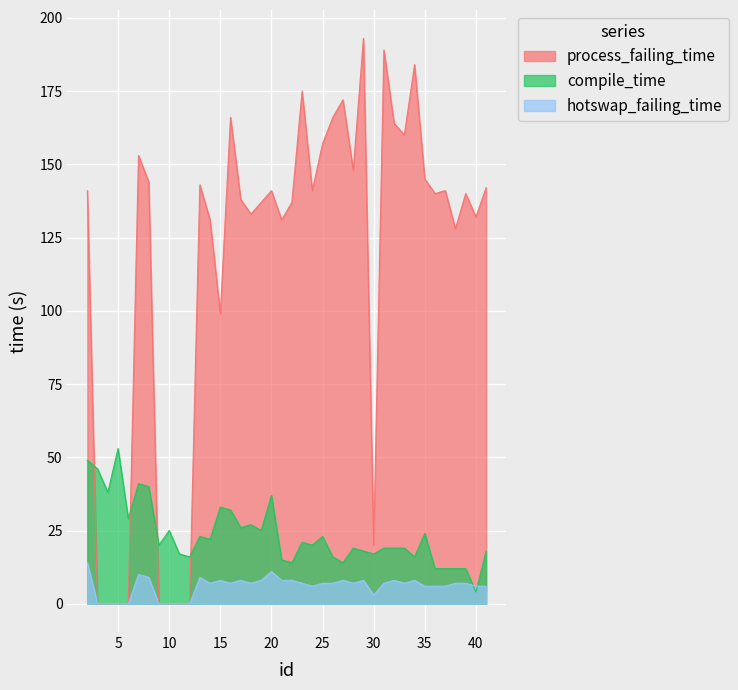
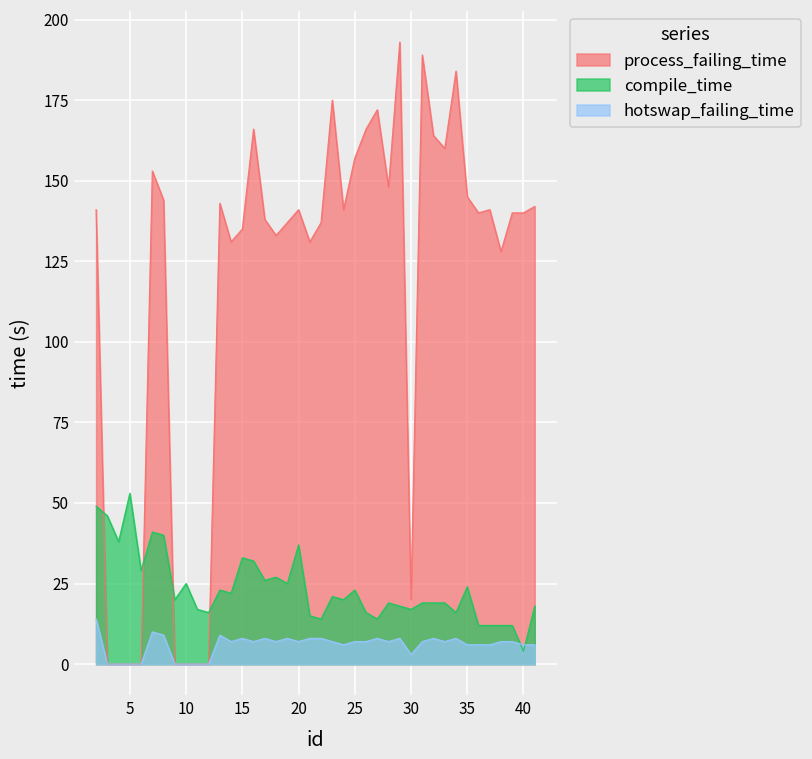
process_failing_time, 15: 99 -> 135
hotswap_failing_time, 20: 11 -> 7
process_failing_time, 40: 132 -> 140
